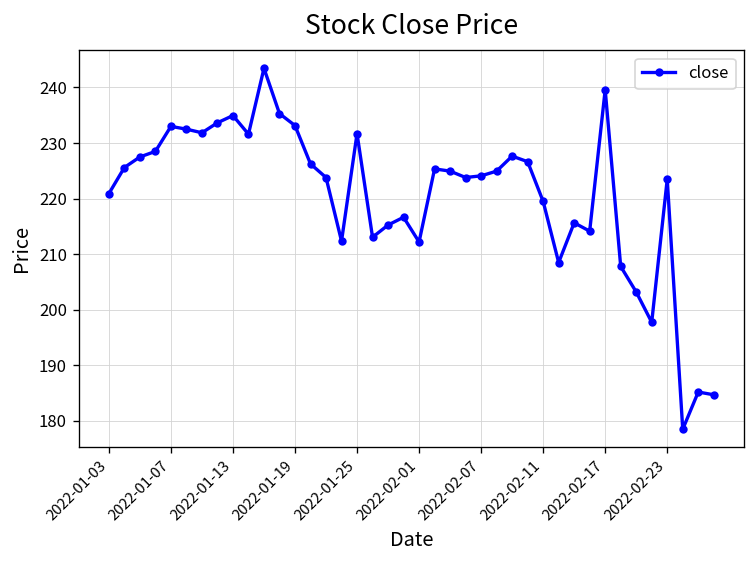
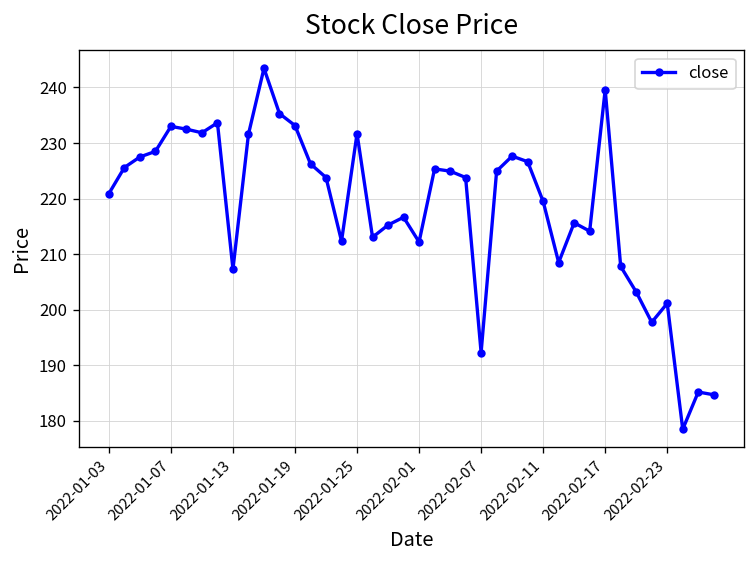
2022-01-13: 235 -> 207
2022-02-07: 224 -> 192
2022-02-23: 223 -> 201
